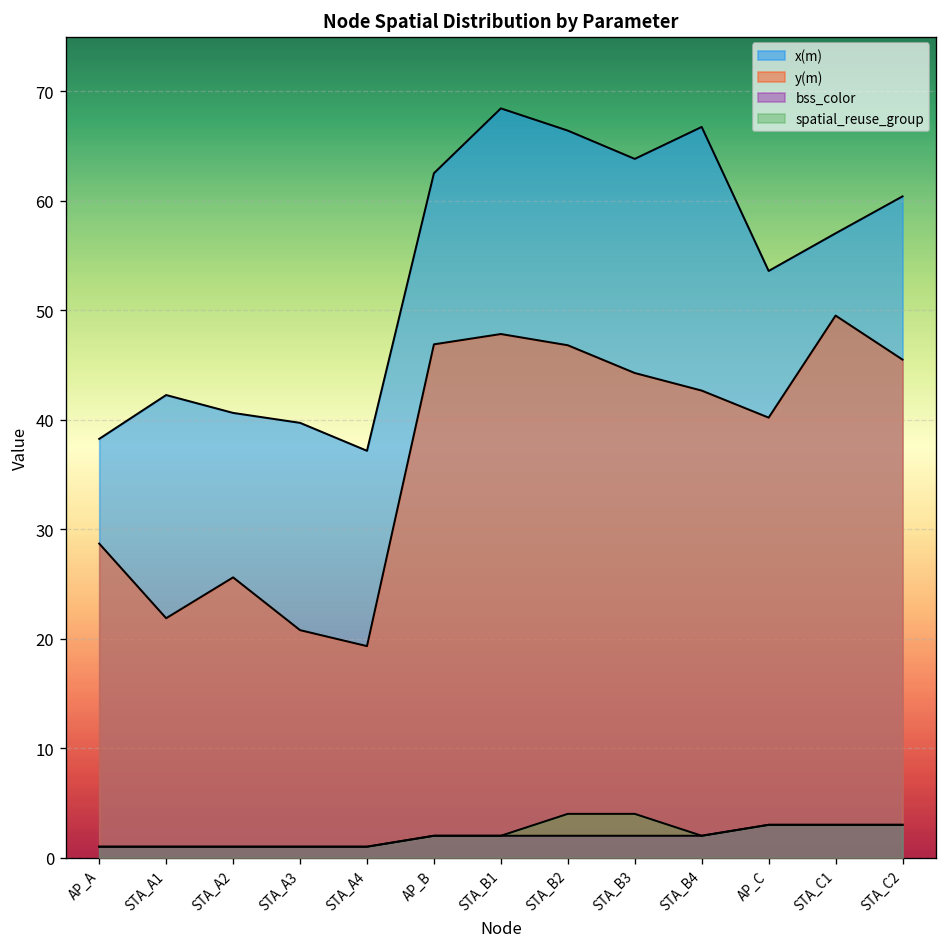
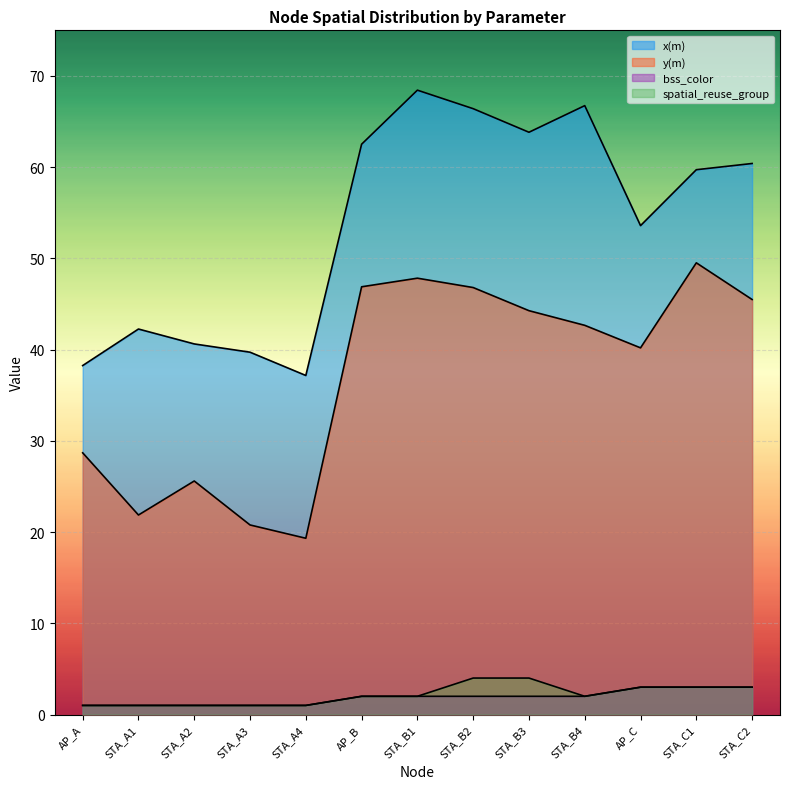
x(m), STA_C1: 57 -> 60
